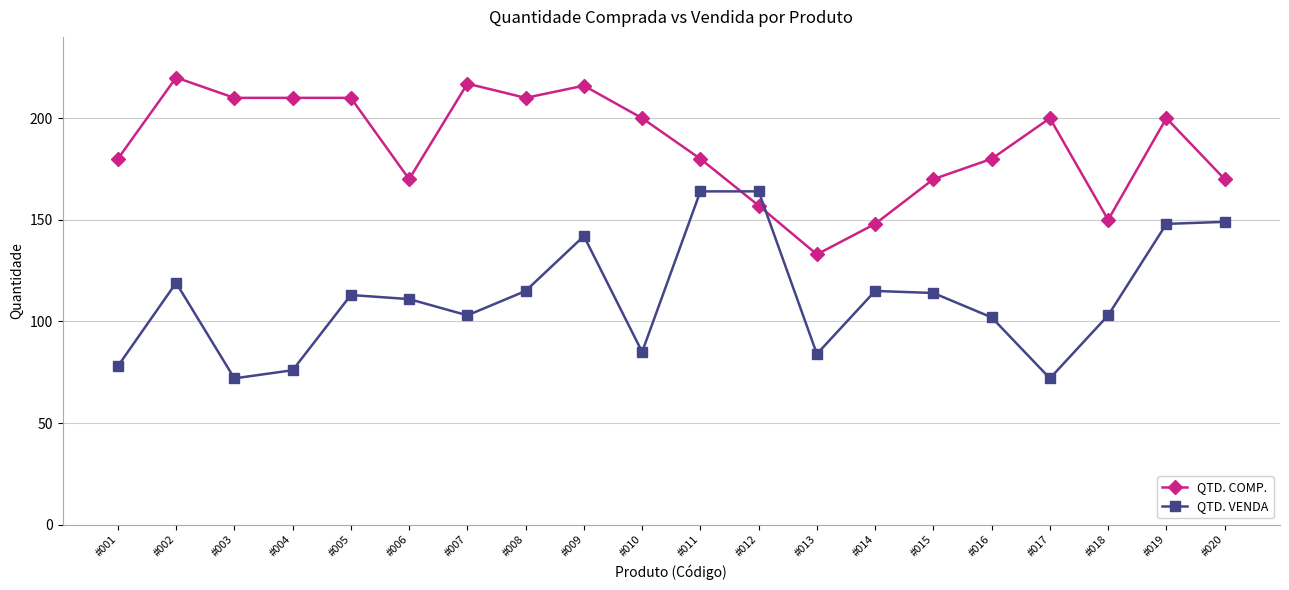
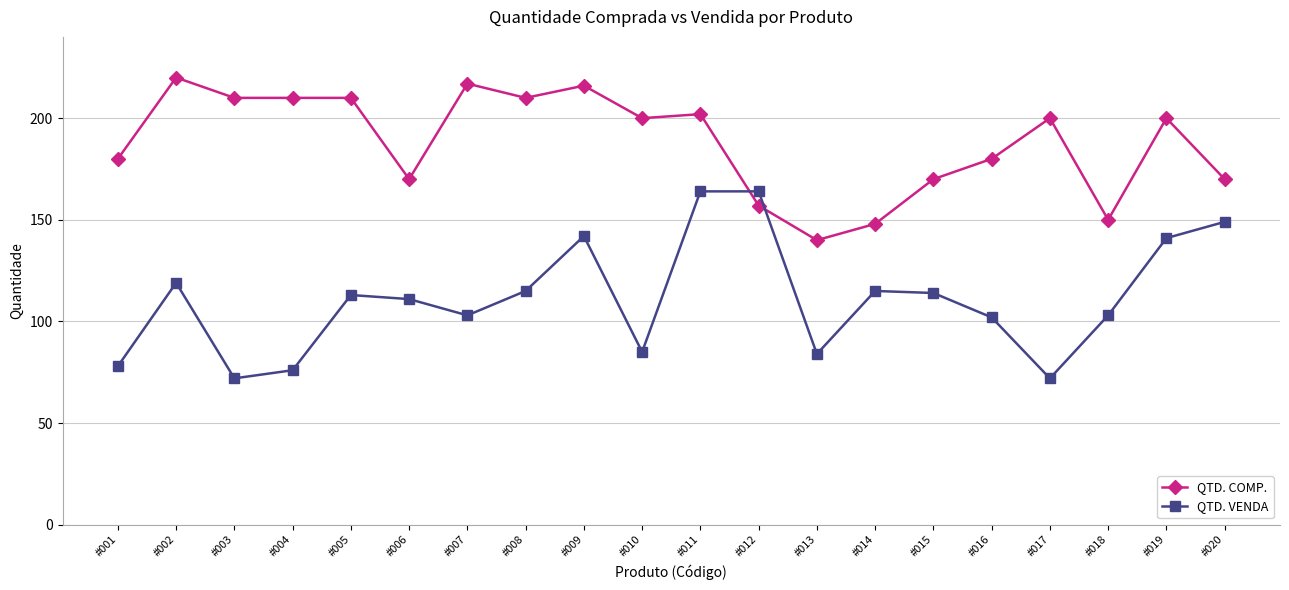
QTD. COMP., #011: 180 -> 202
QTD. COMP., #013: 133 -> 140
QTD. VENDA, #019: 148 -> 141
